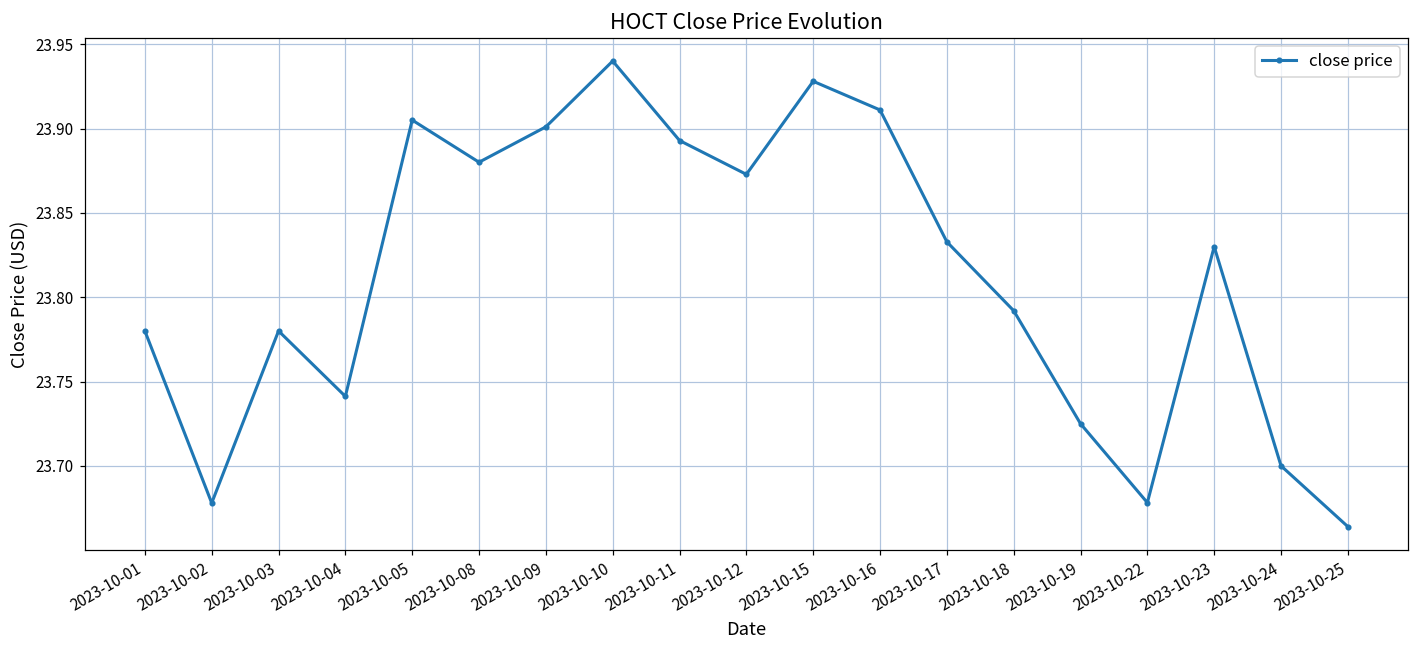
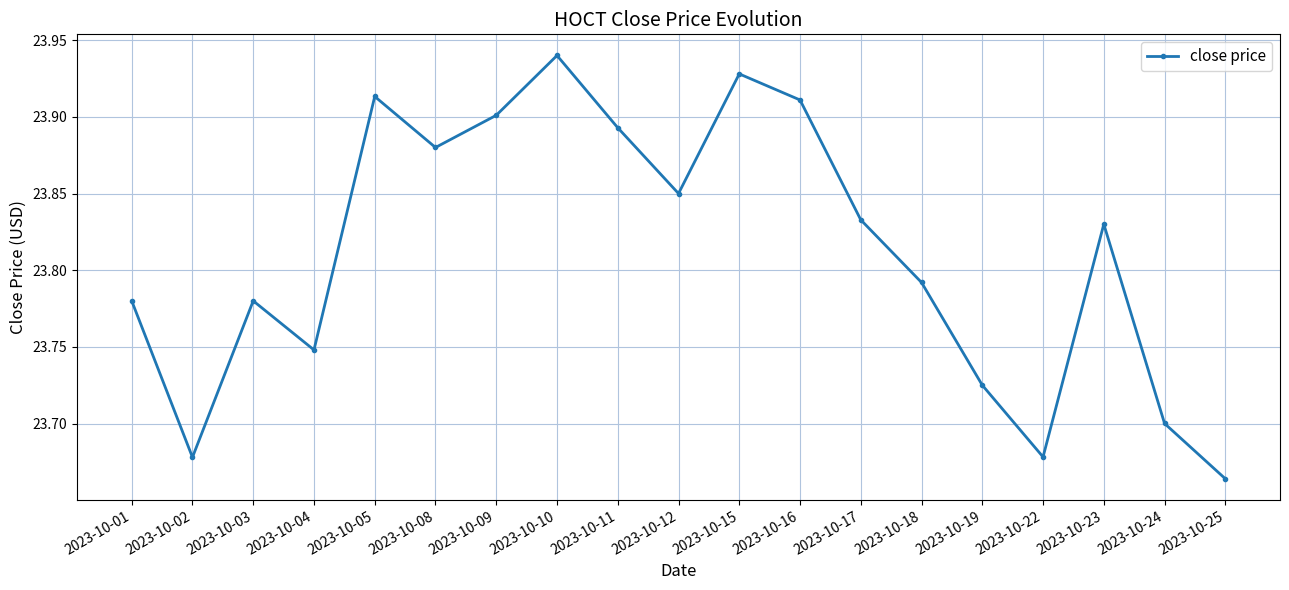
2023-10-04: 23.741 -> 23.748
2023-10-05: 23.905 -> 23.913
2023-10-12: 23.873 -> 23.850
